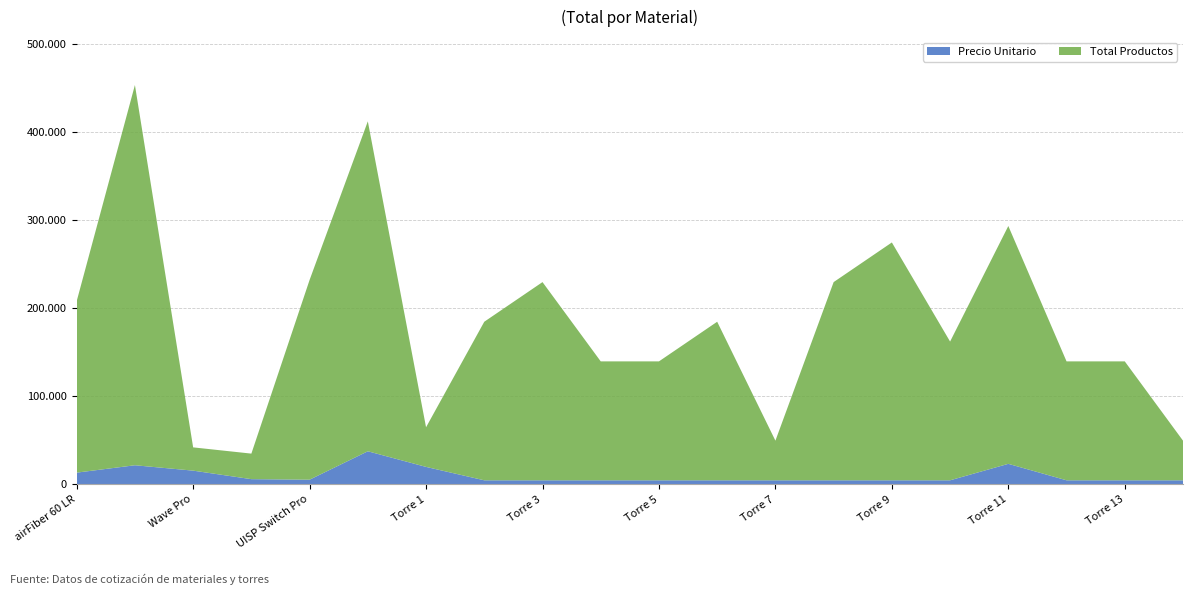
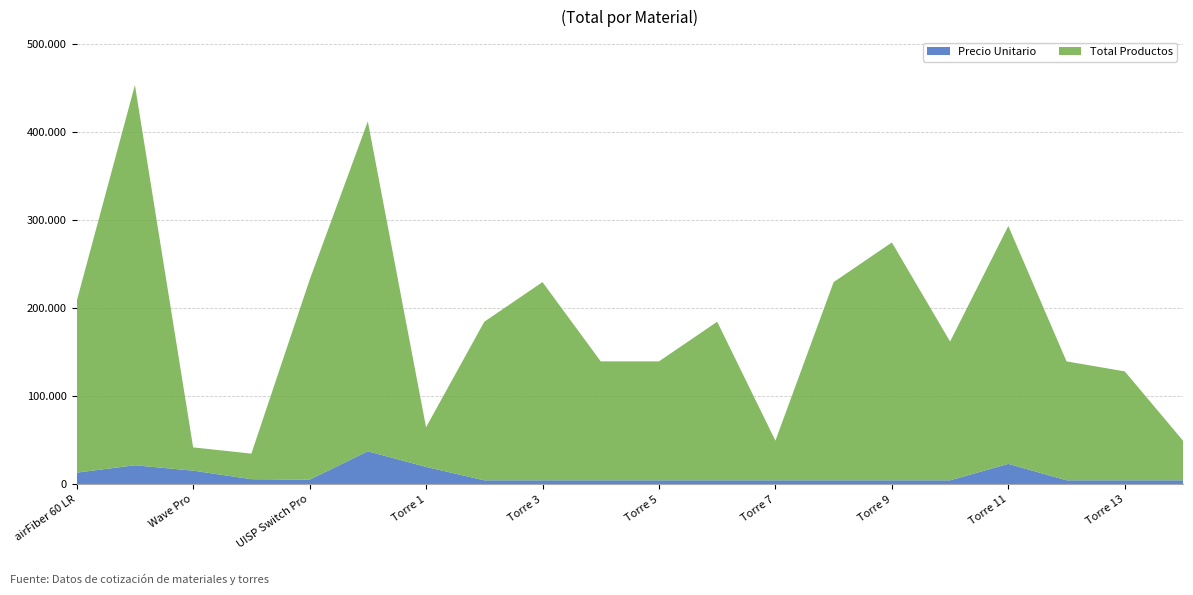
Total Productos, Torre 13: 140 -> 120
